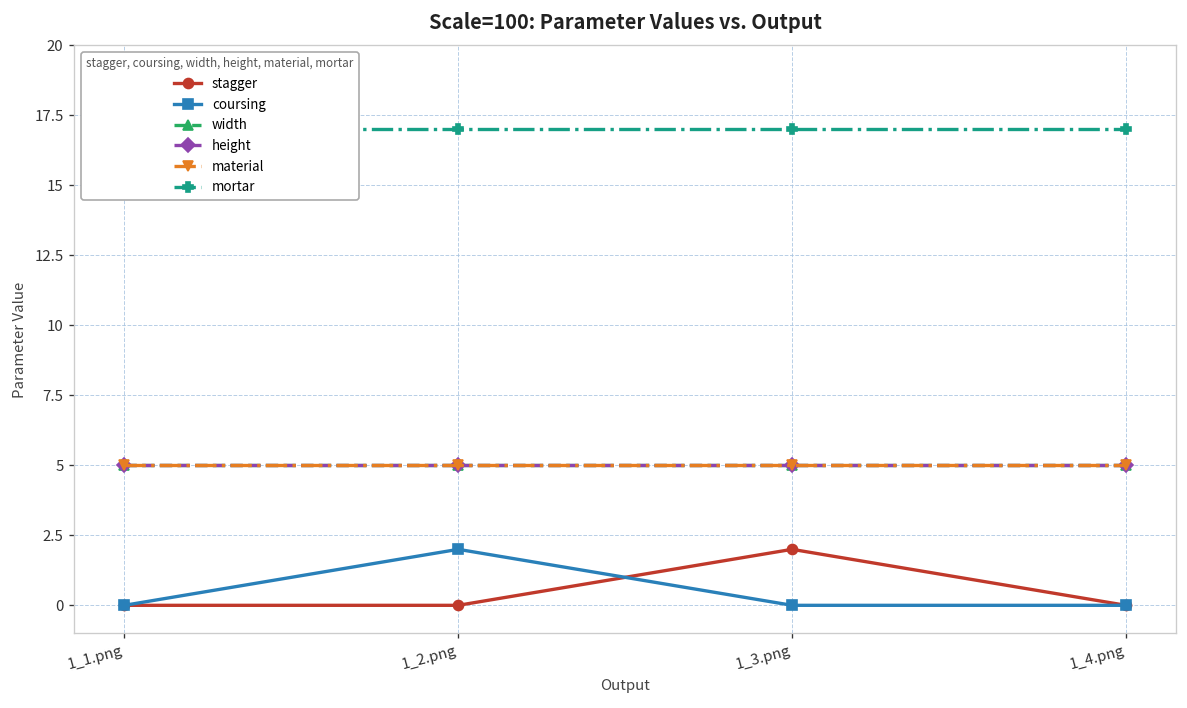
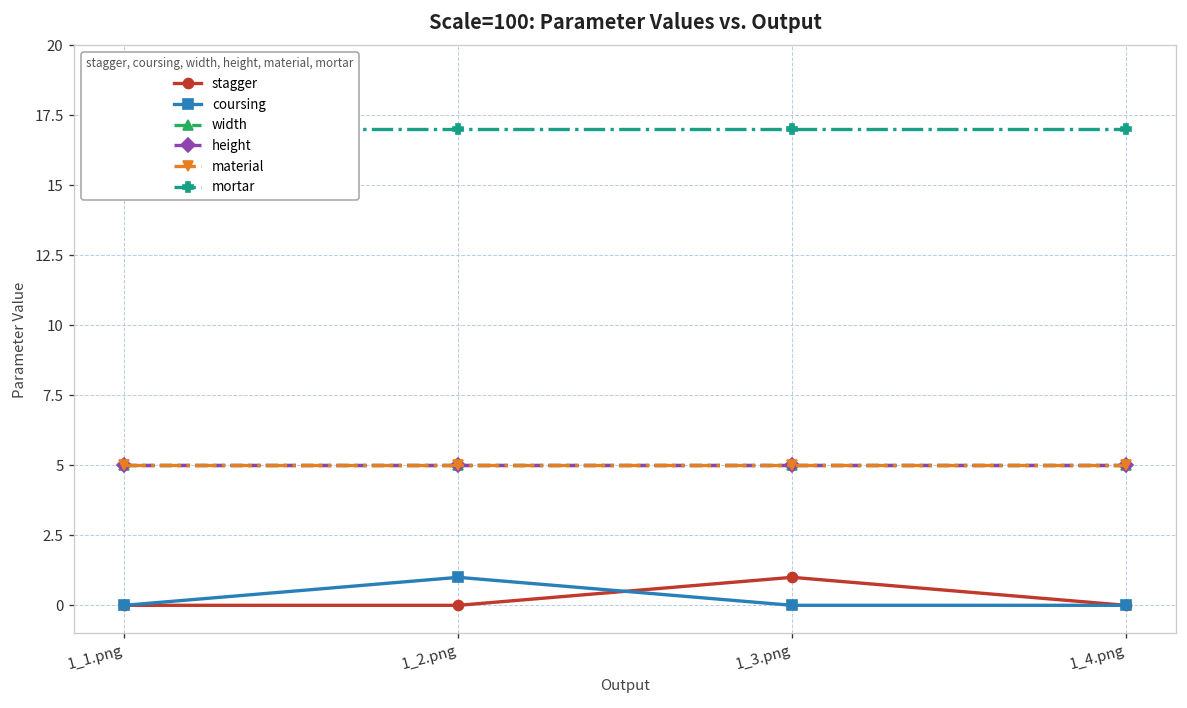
coursing, 1_2.png: 2 -> 1
stagger, 1_3.png: 2 -> 1
